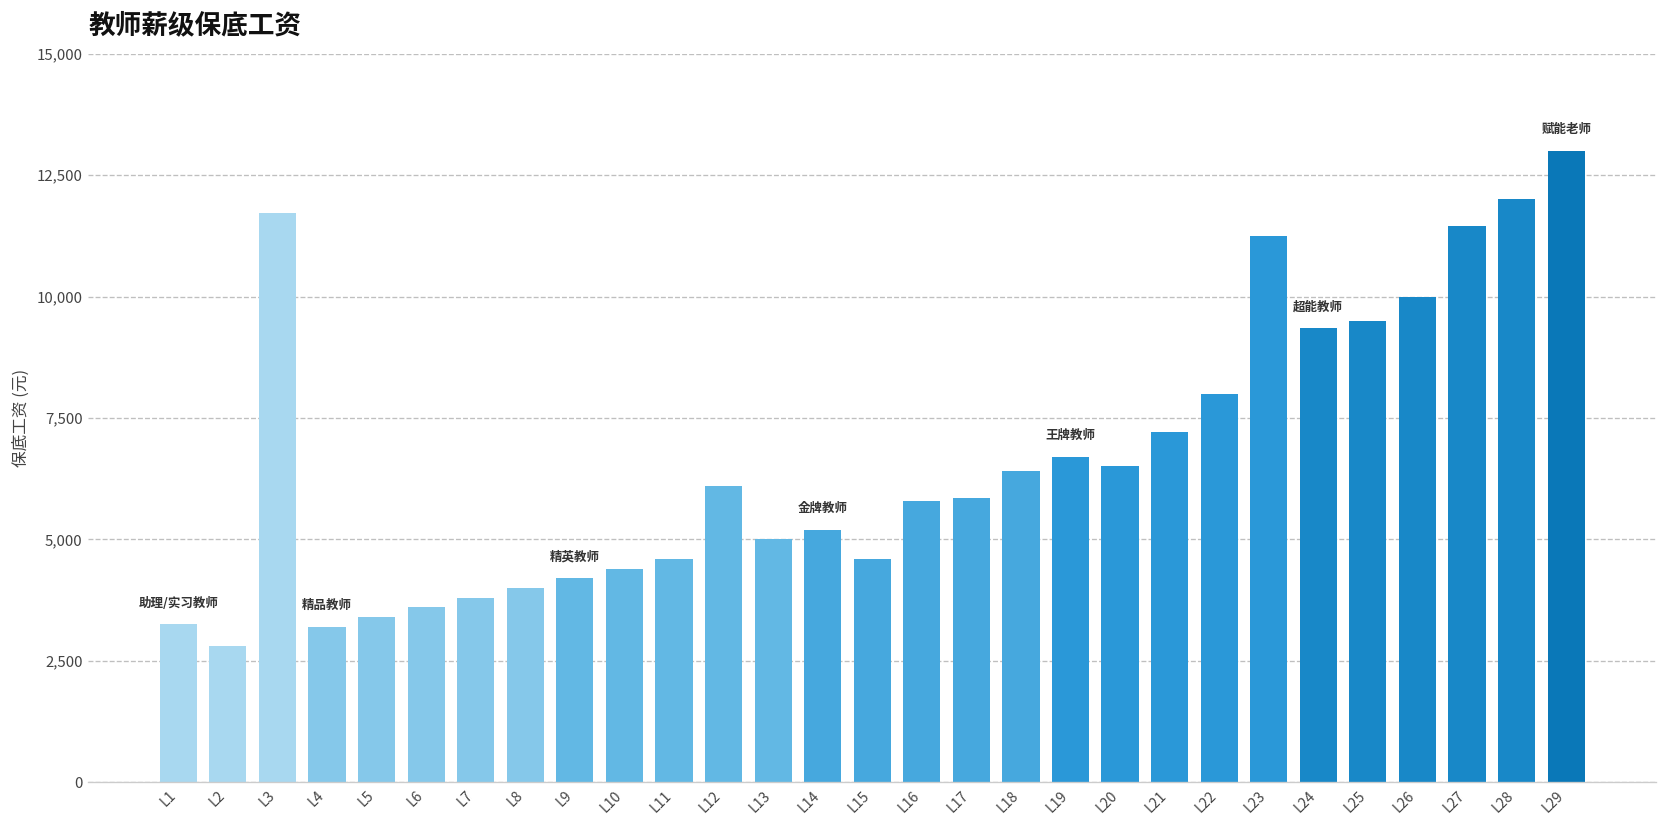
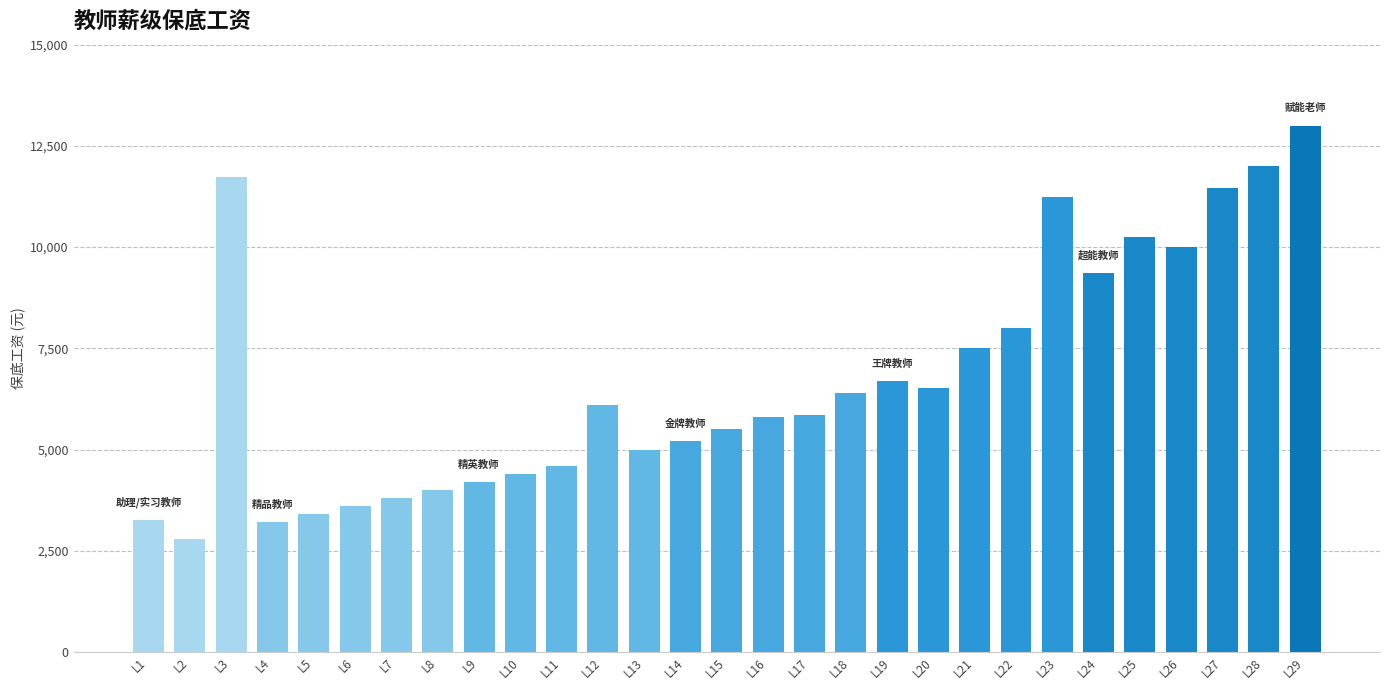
L15: 4,600 -> 5,500
L21: 7,200 -> 7,500
L25: 9,500 -> 10,300
